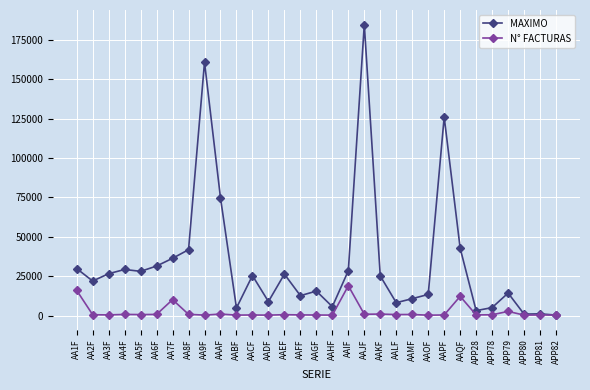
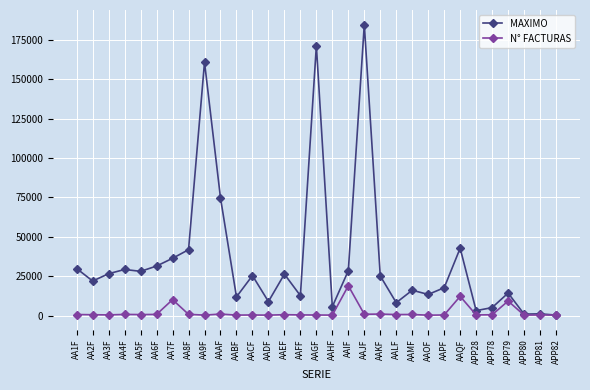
N° FACTURAS, AA1F: 16000 -> 1000
MAXIMO, AABF: 5000 -> 12000
MAXIMO, AAGF: 16000 -> 171000
MAXIMO, AAMF: 11000 -> 16000
MAXIMO, AAPF: 126000 -> 18000
N° FACTURAS, APP79: 3000 -> 9000
